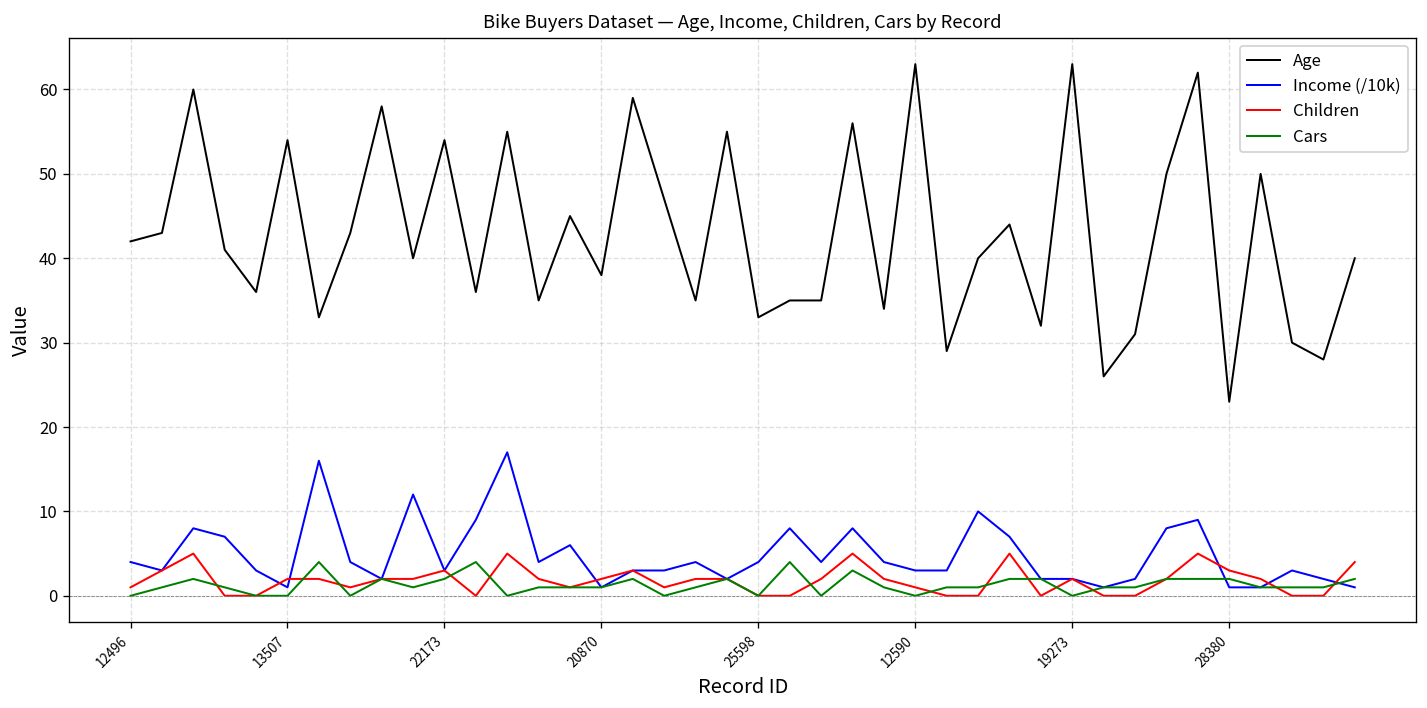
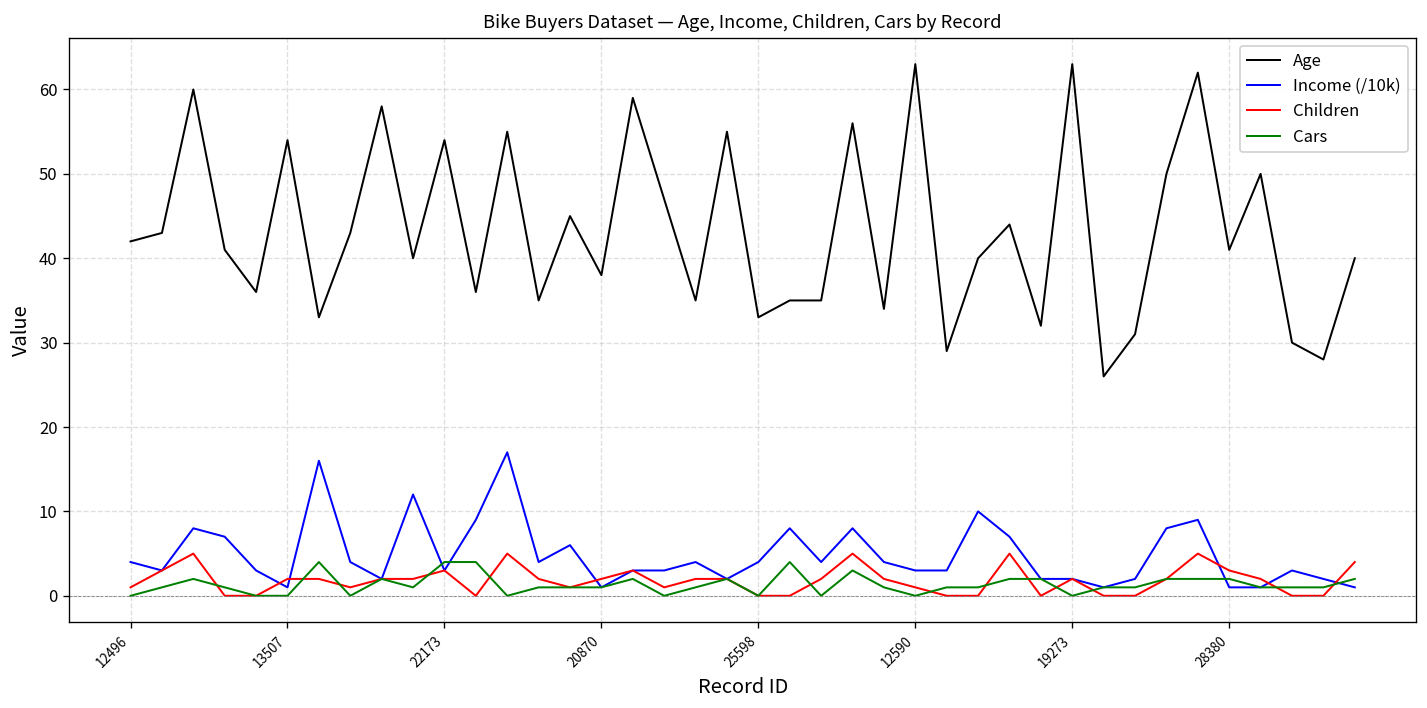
Cars, 22173: 2 -> 4
Age, 28380: 23 -> 41
